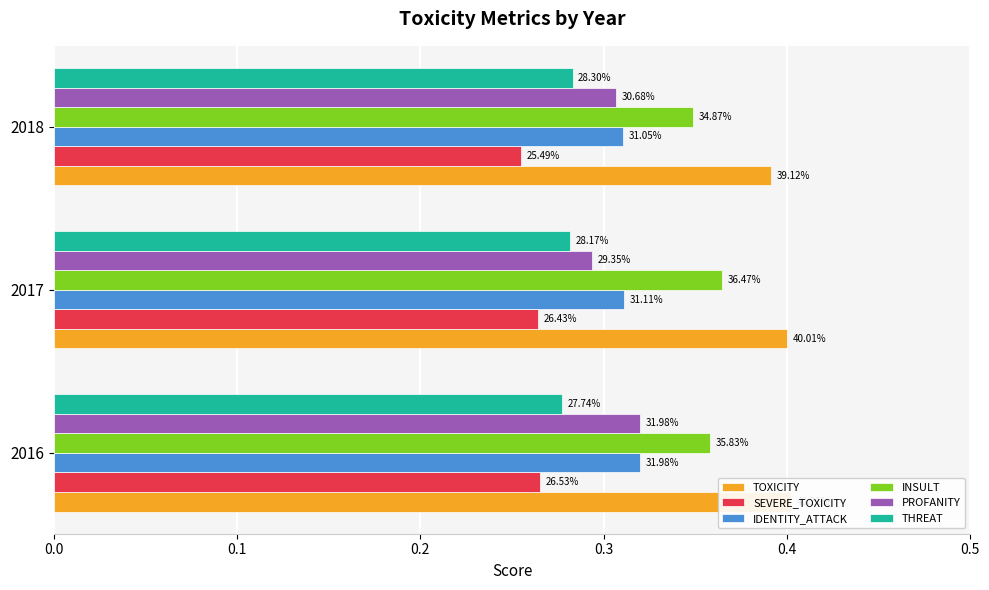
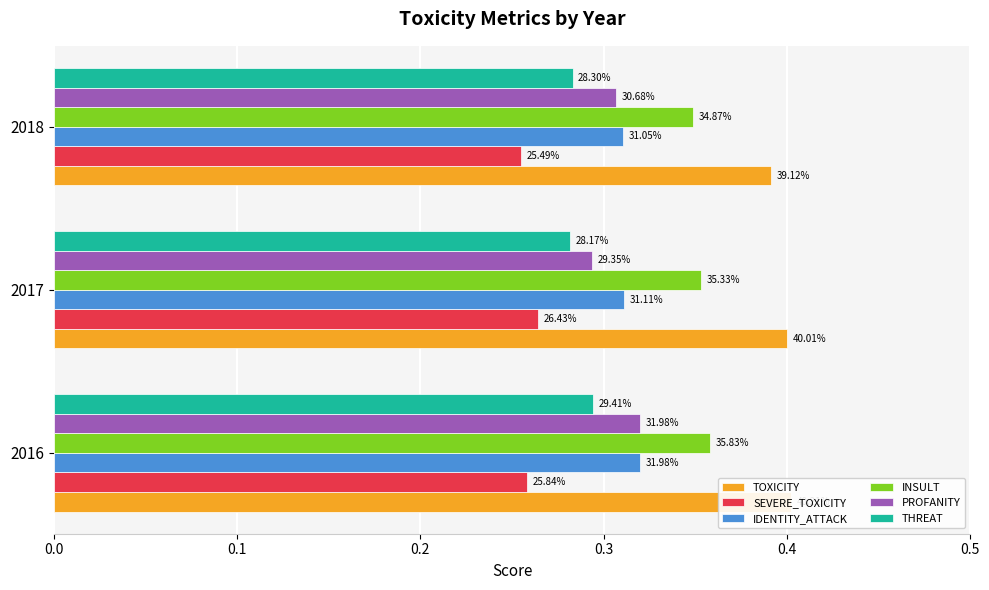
INSULT, 2017: 36.47% -> 35.33%
THREAT, 2016: 27.74% -> 29.41%
SEVERE_TOXICITY, 2016: 26.53% -> 25.84%
